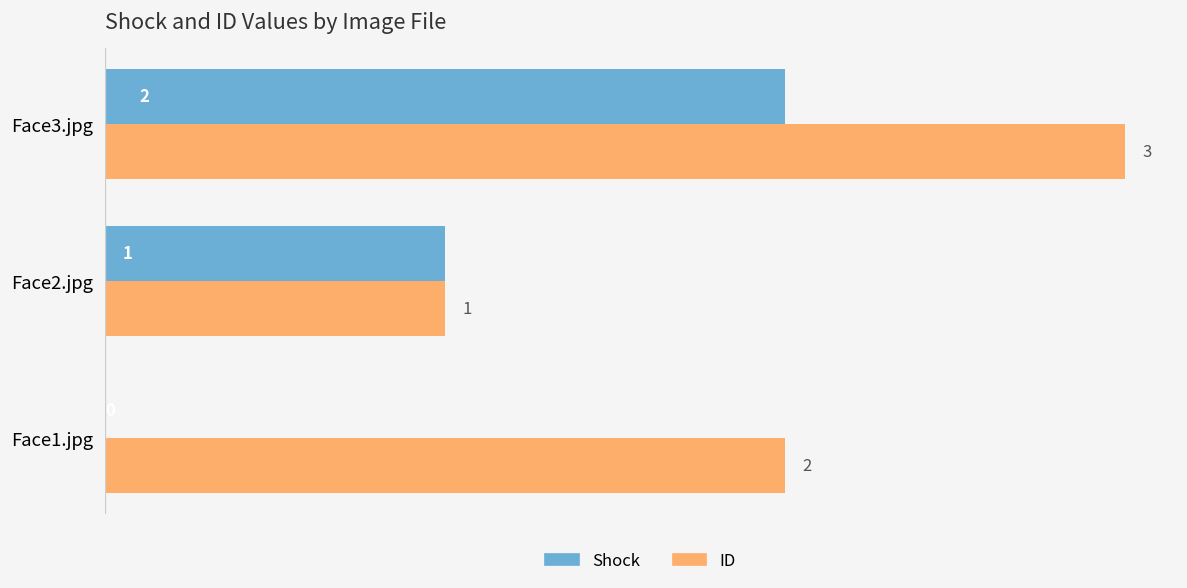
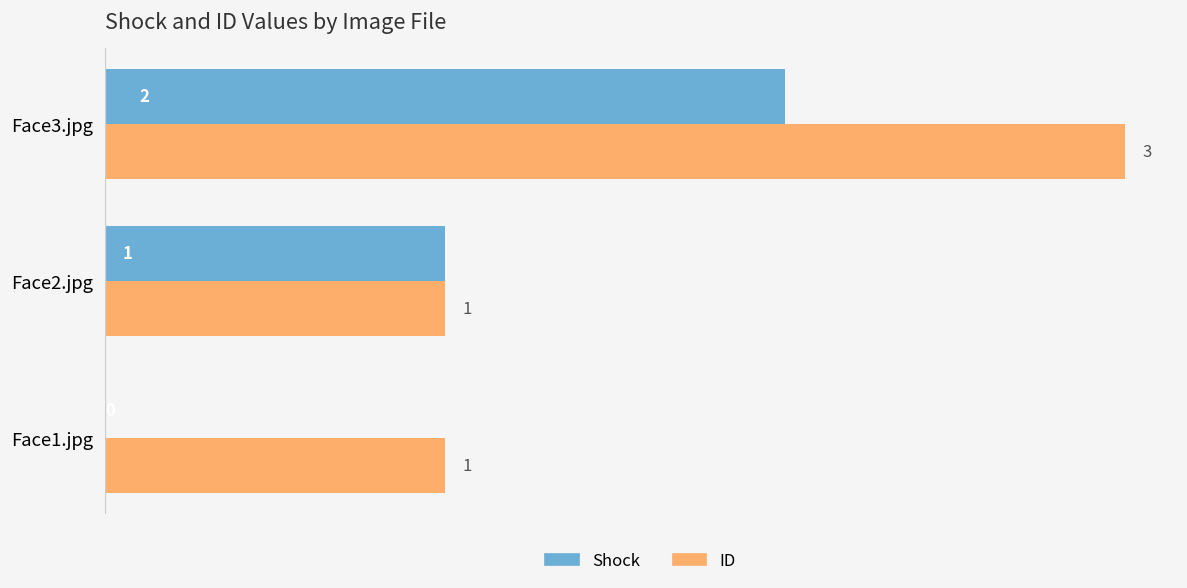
ID, Face1.jpg: 2 -> 1
